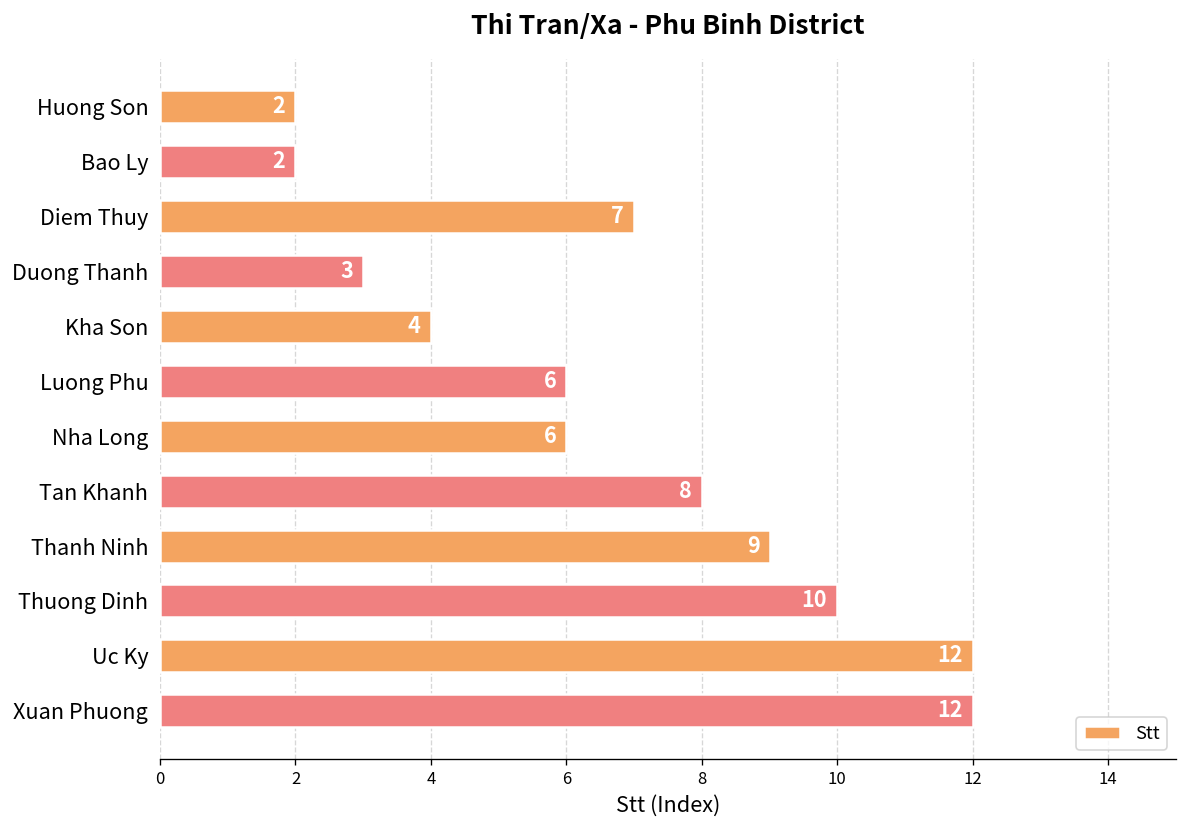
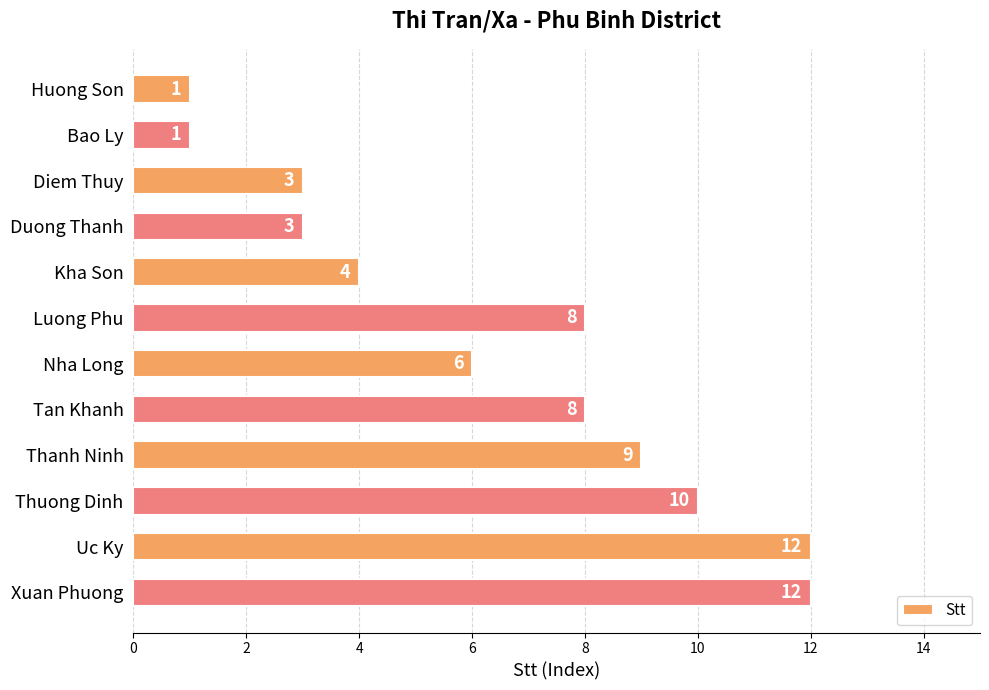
Huong Son: 2 -> 1
Bao Ly: 2 -> 1
Diem Thuy: 7 -> 3
Luong Phu: 6 -> 8
